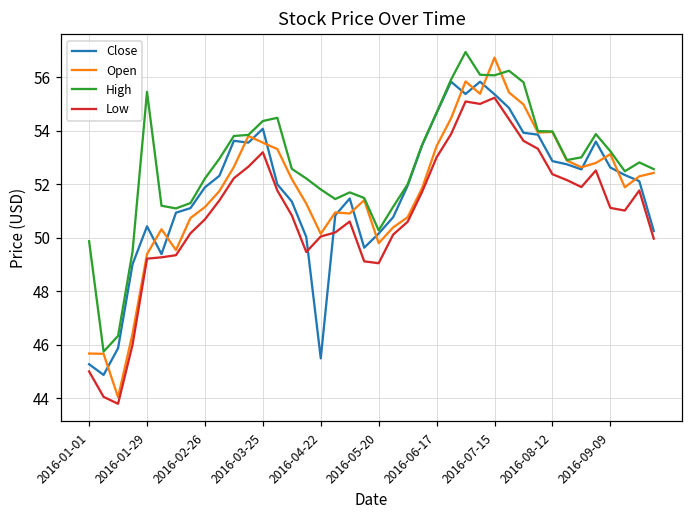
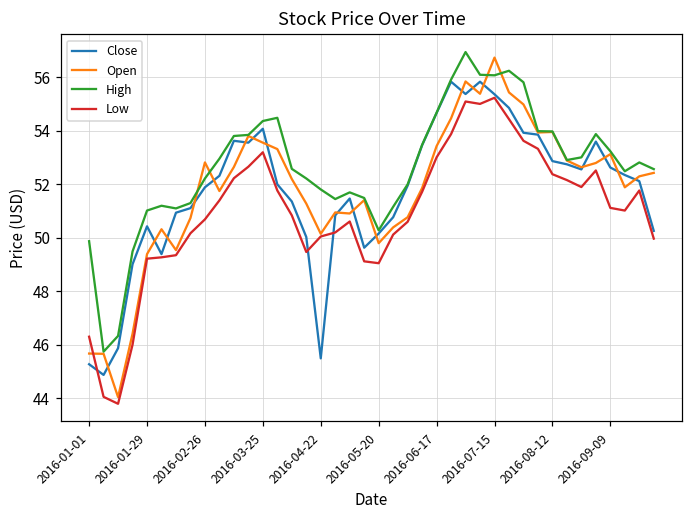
Low, 2016-01-01: 45.0 -> 46.3
High, 2016-01-29: 55.5 -> 51.0
Open, 2016-02-26: 51.2 -> 52.8
